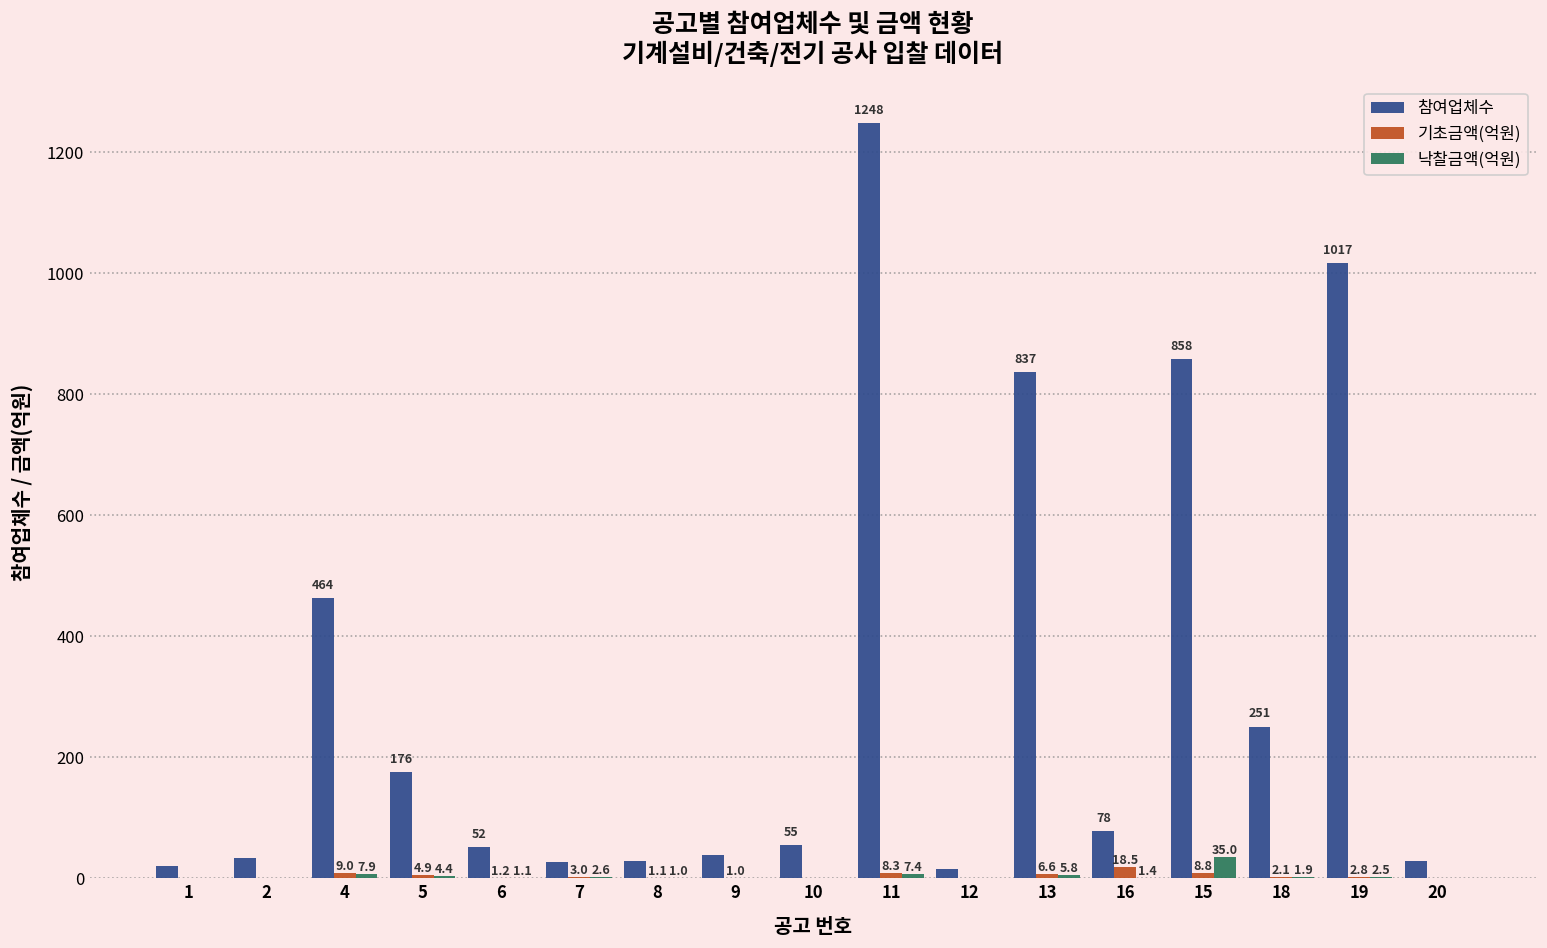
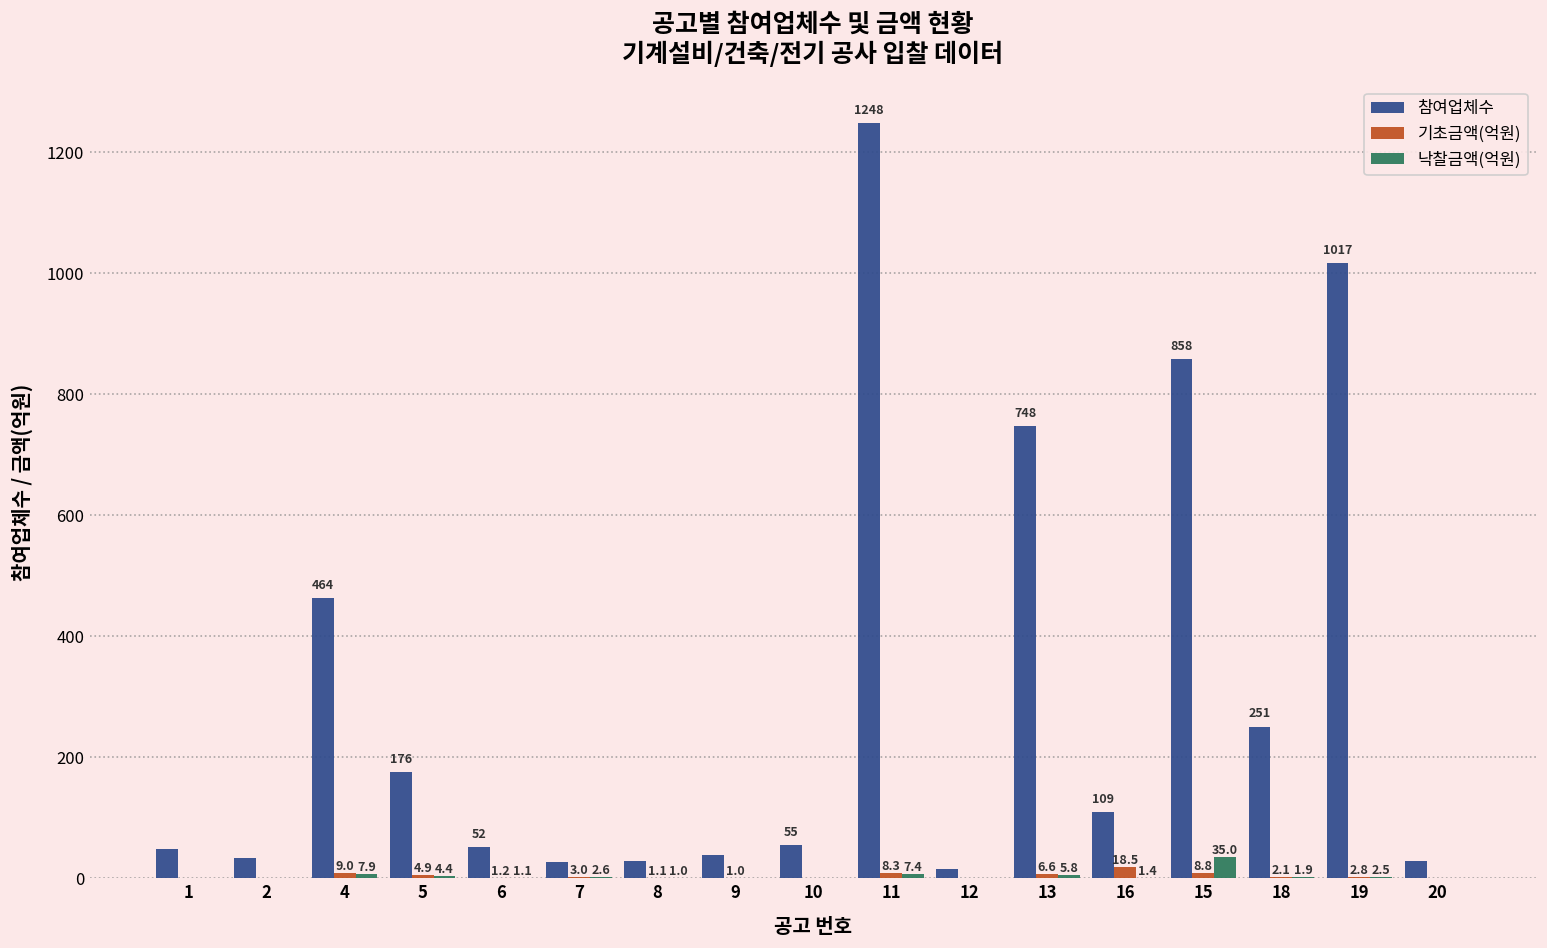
참여업체수, 1: 20 -> 50
참여업체수, 13: 837 -> 748
참여업체수, 16: 78 -> 109
